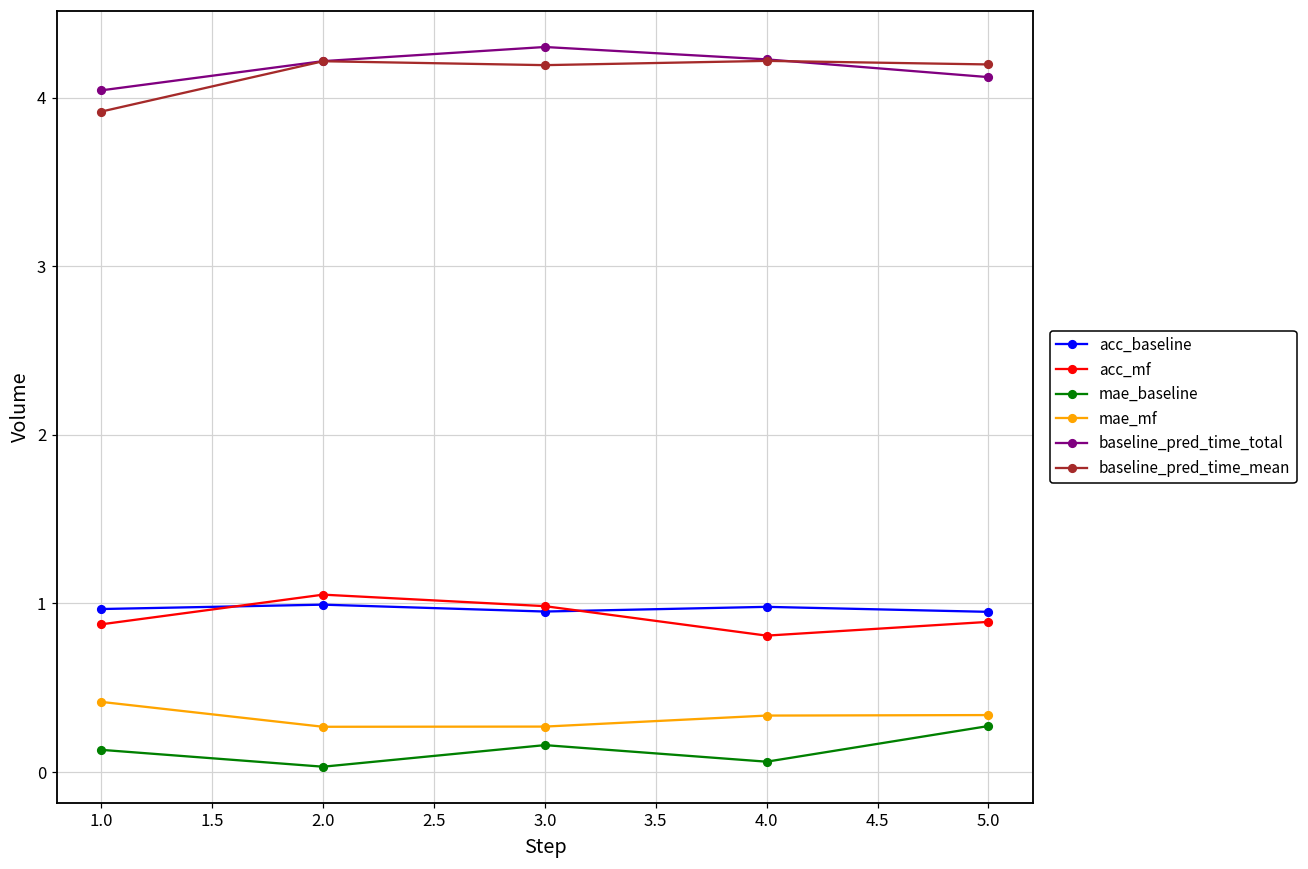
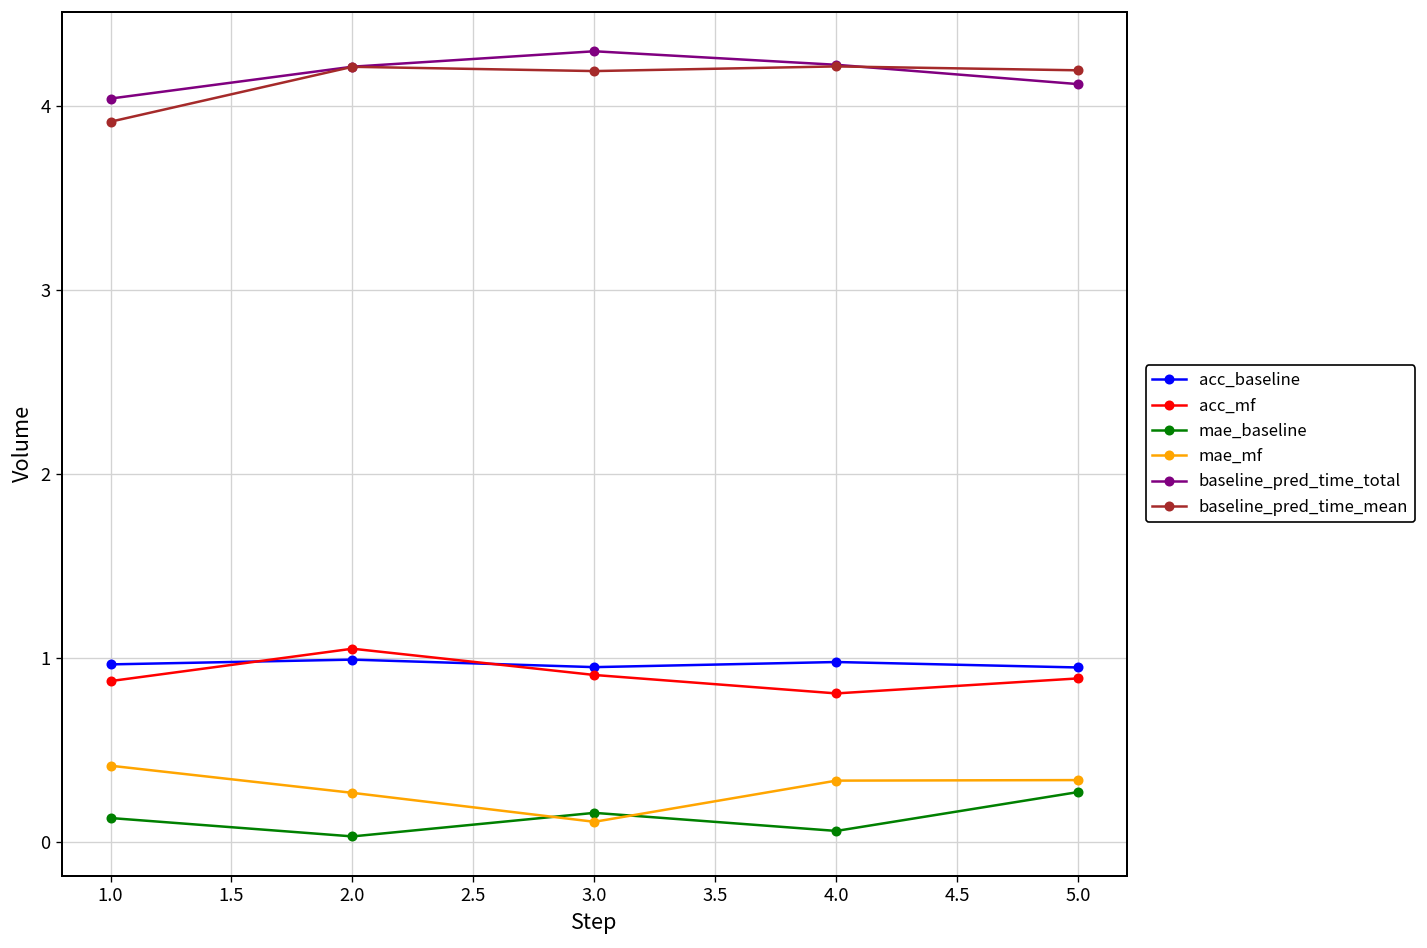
acc_mf, 3.0: 0.98 -> 0.91
mae_mf, 3.0: 0.27 -> 0.11
